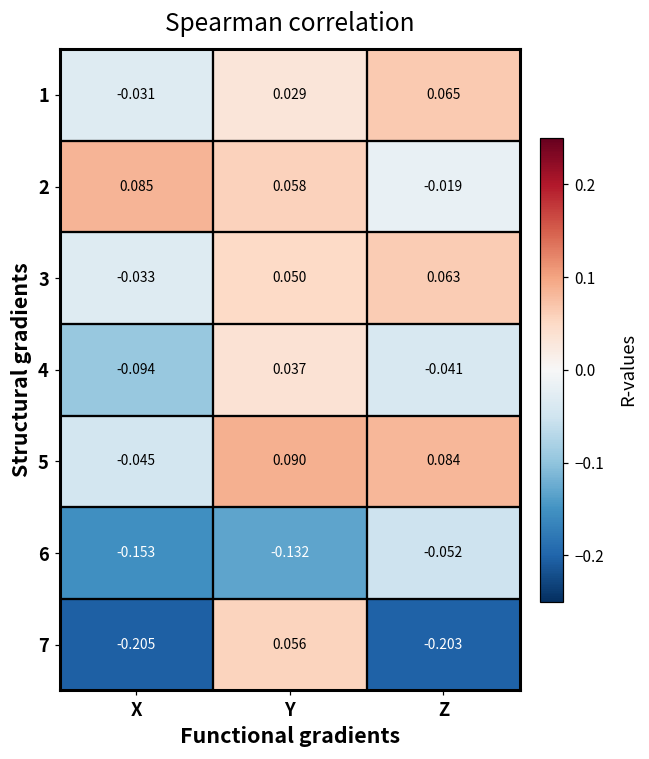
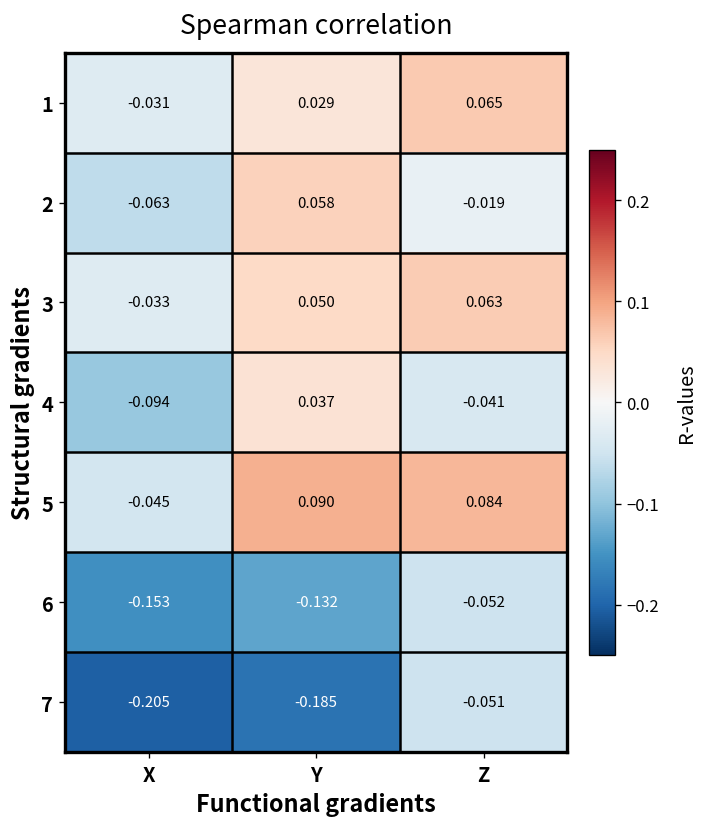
2, X: 0.085 -> -0.063
7, Y: 0.056 -> -0.185
7, Z: -0.203 -> -0.051
